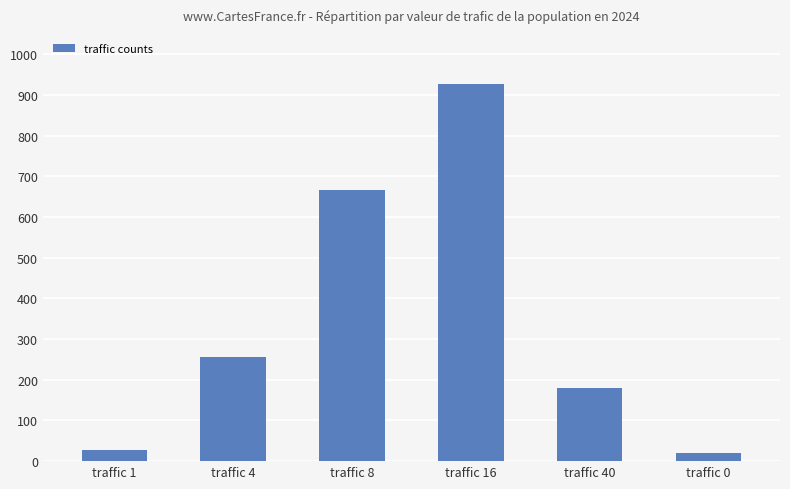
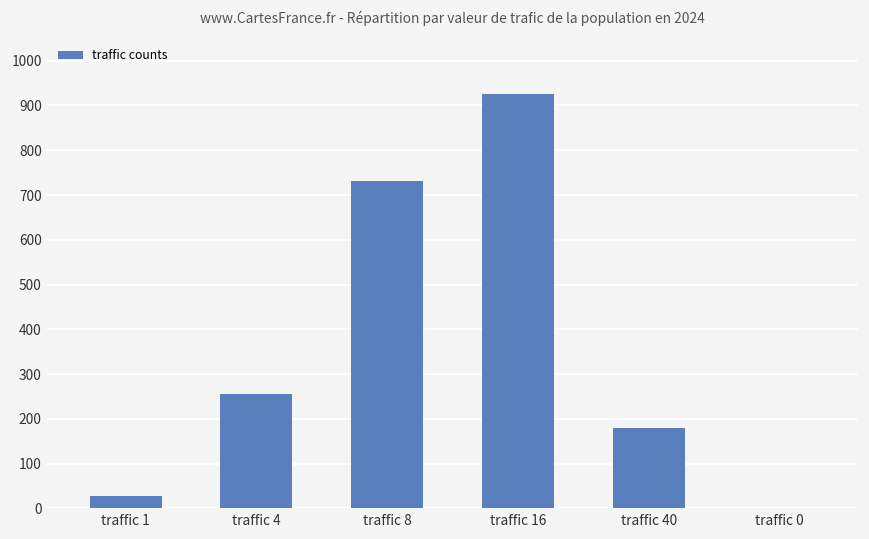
traffic 8: 670 -> 730
traffic 0: 20 -> 0
